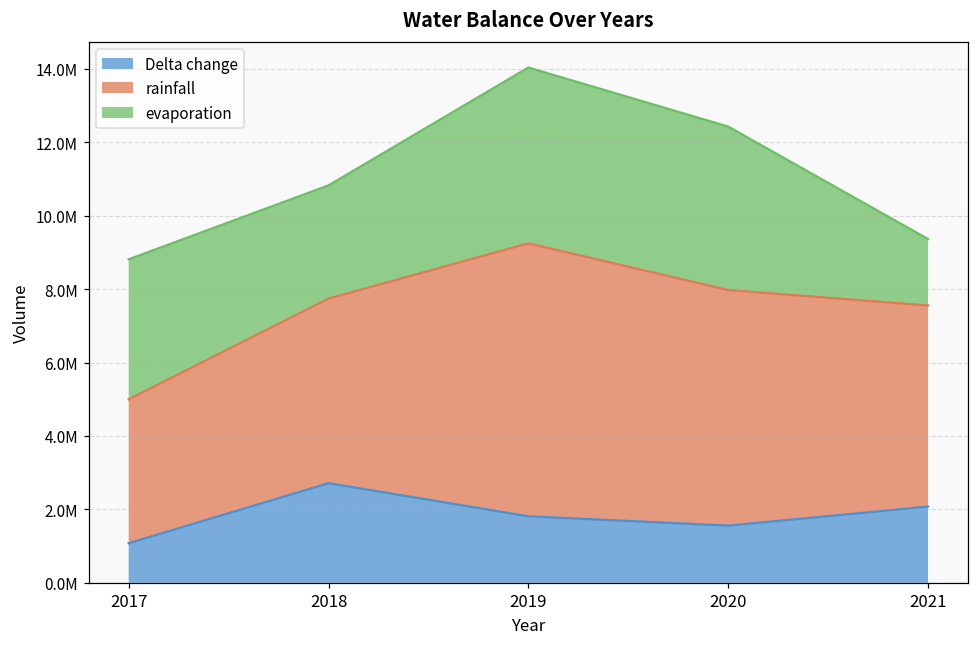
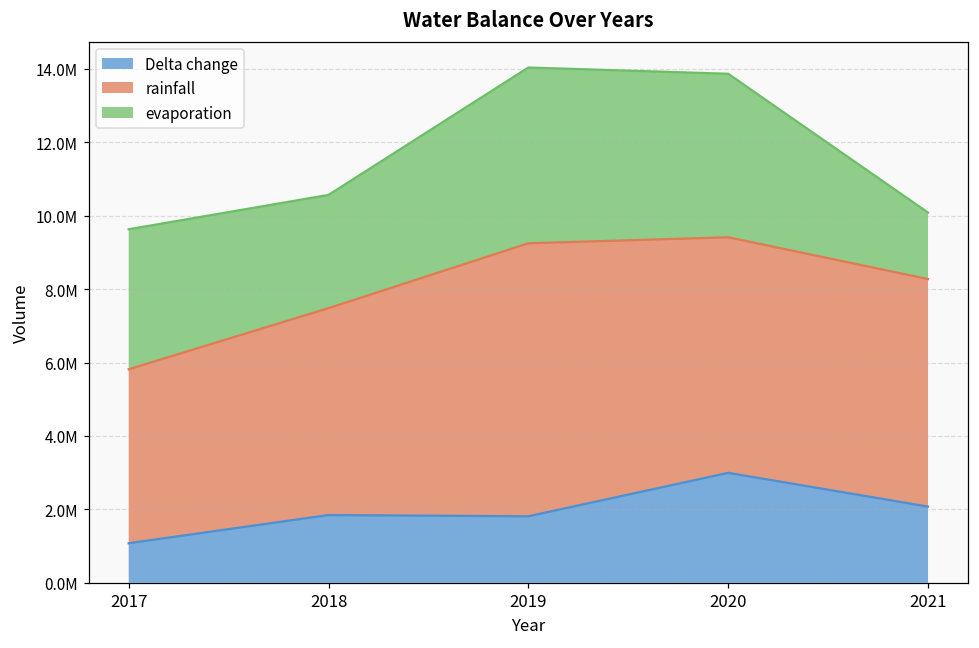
rainfall, 2017: 3900000 -> 4700000
Delta change, 2018: 2700000 -> 1800000
rainfall, 2018: 5000000 -> 5600000
Delta change, 2020: 1600000 -> 3000000
rainfall, 2021: 5500000 -> 6200000
